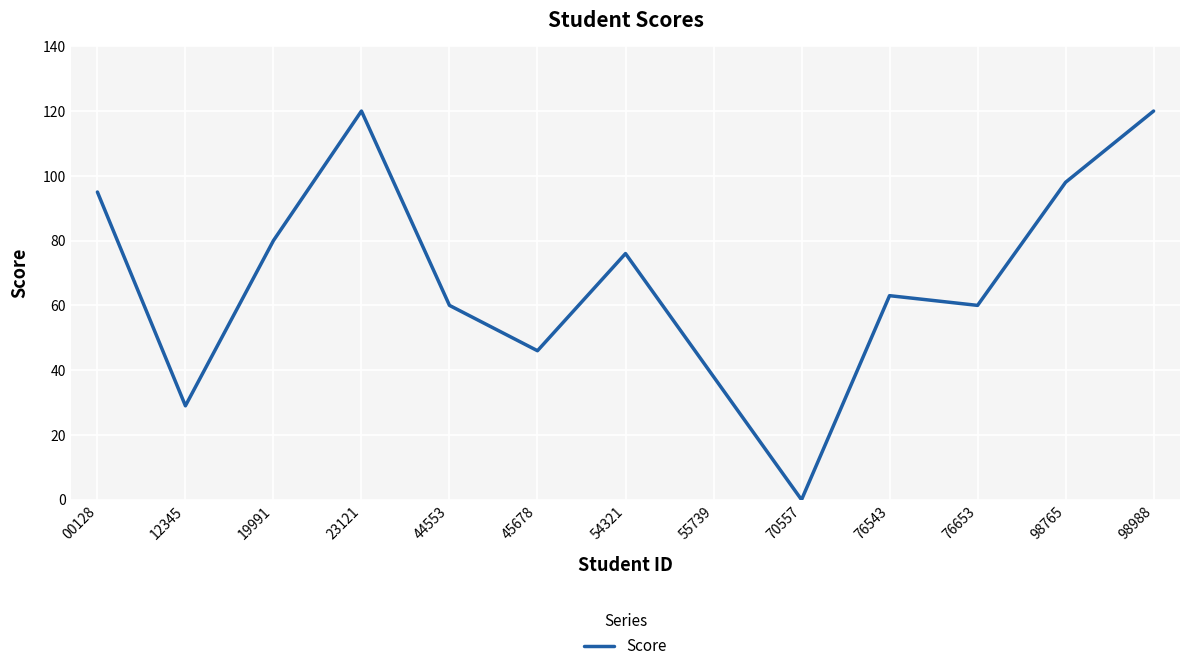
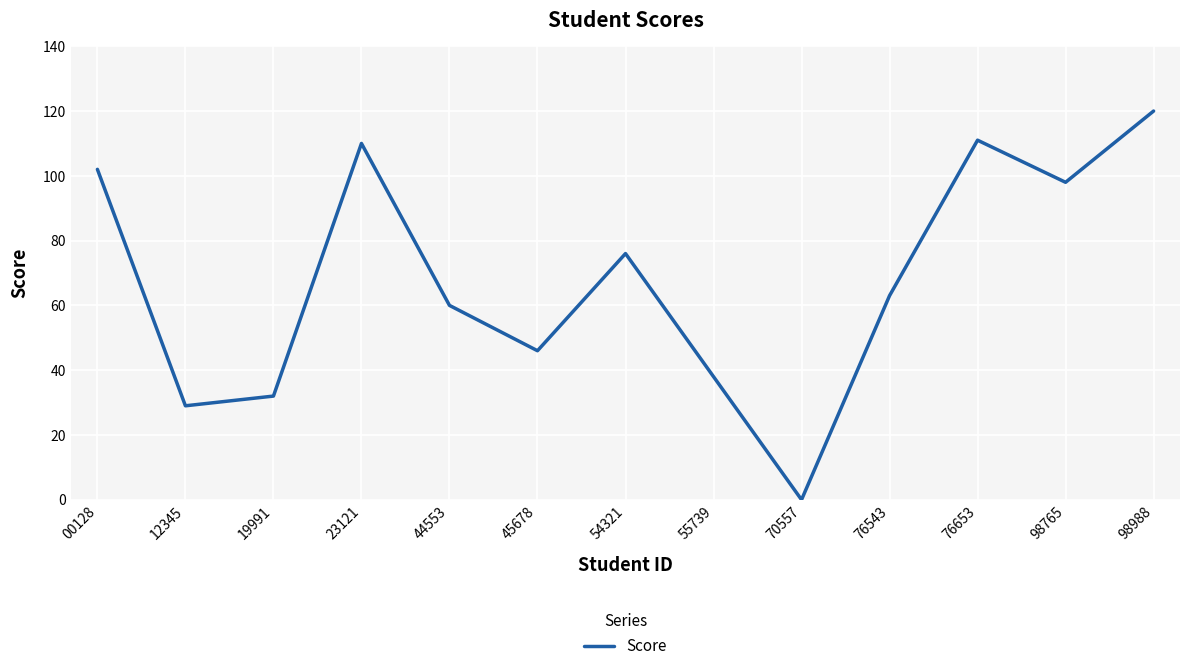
00128: 95 -> 102
19991: 80 -> 32
23121: 120 -> 110
76653: 60 -> 111
